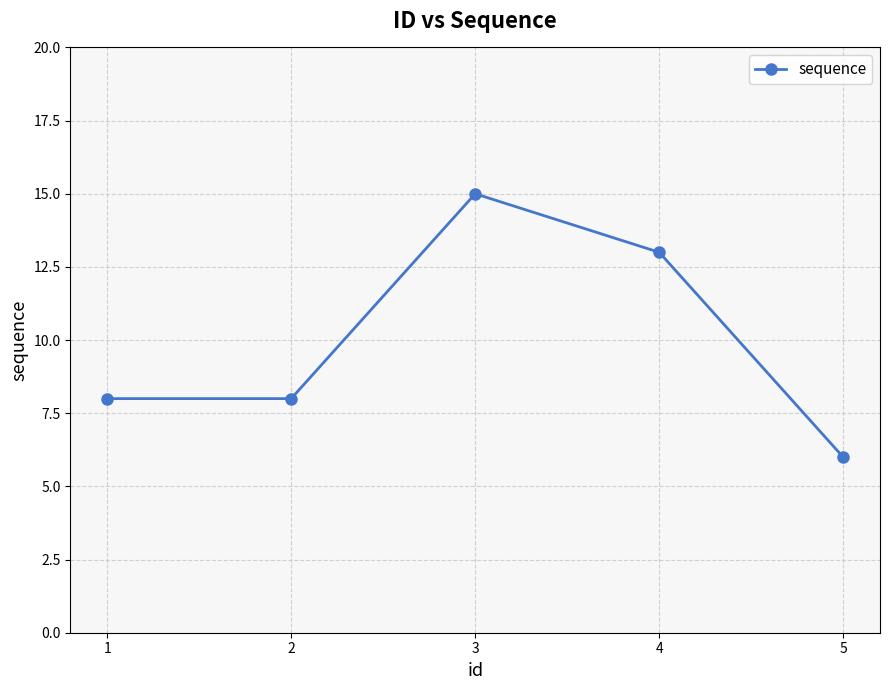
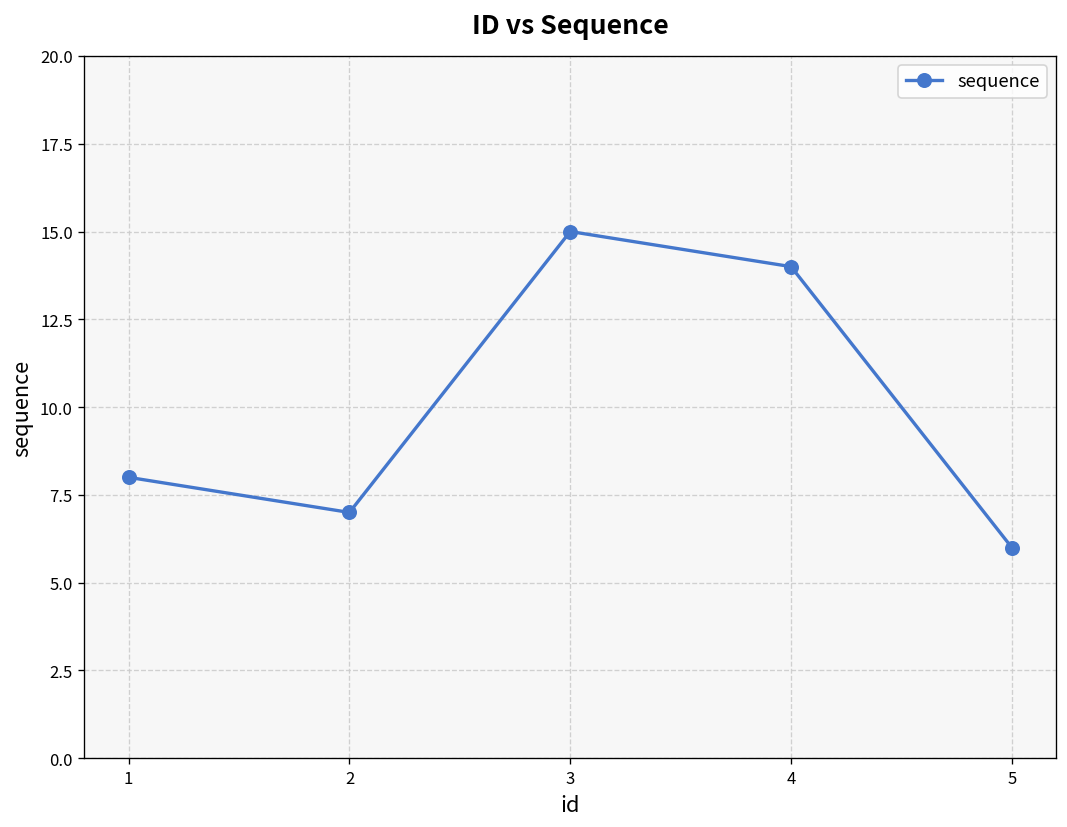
2: 8 -> 7
4: 13 -> 14
